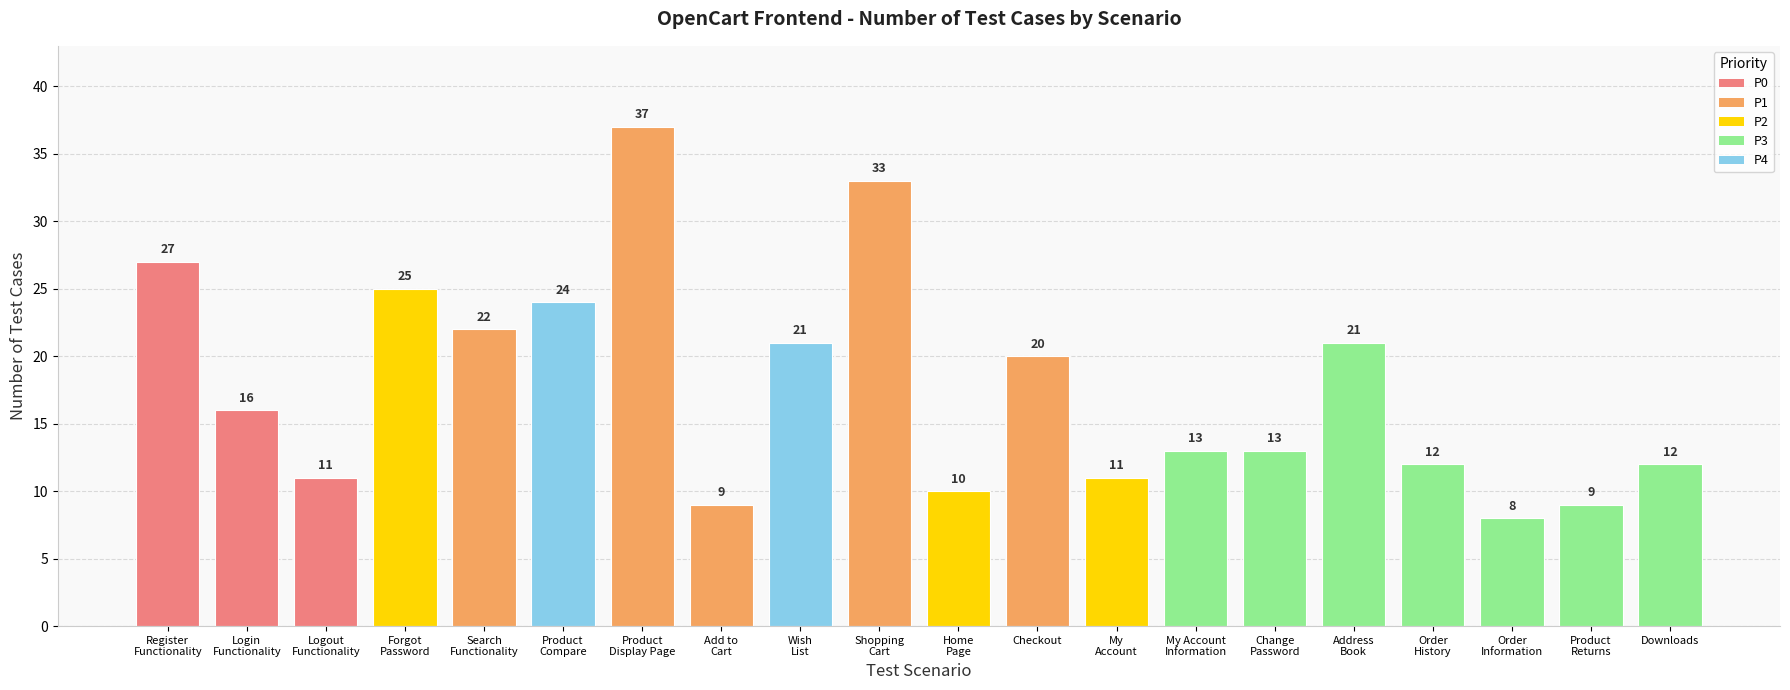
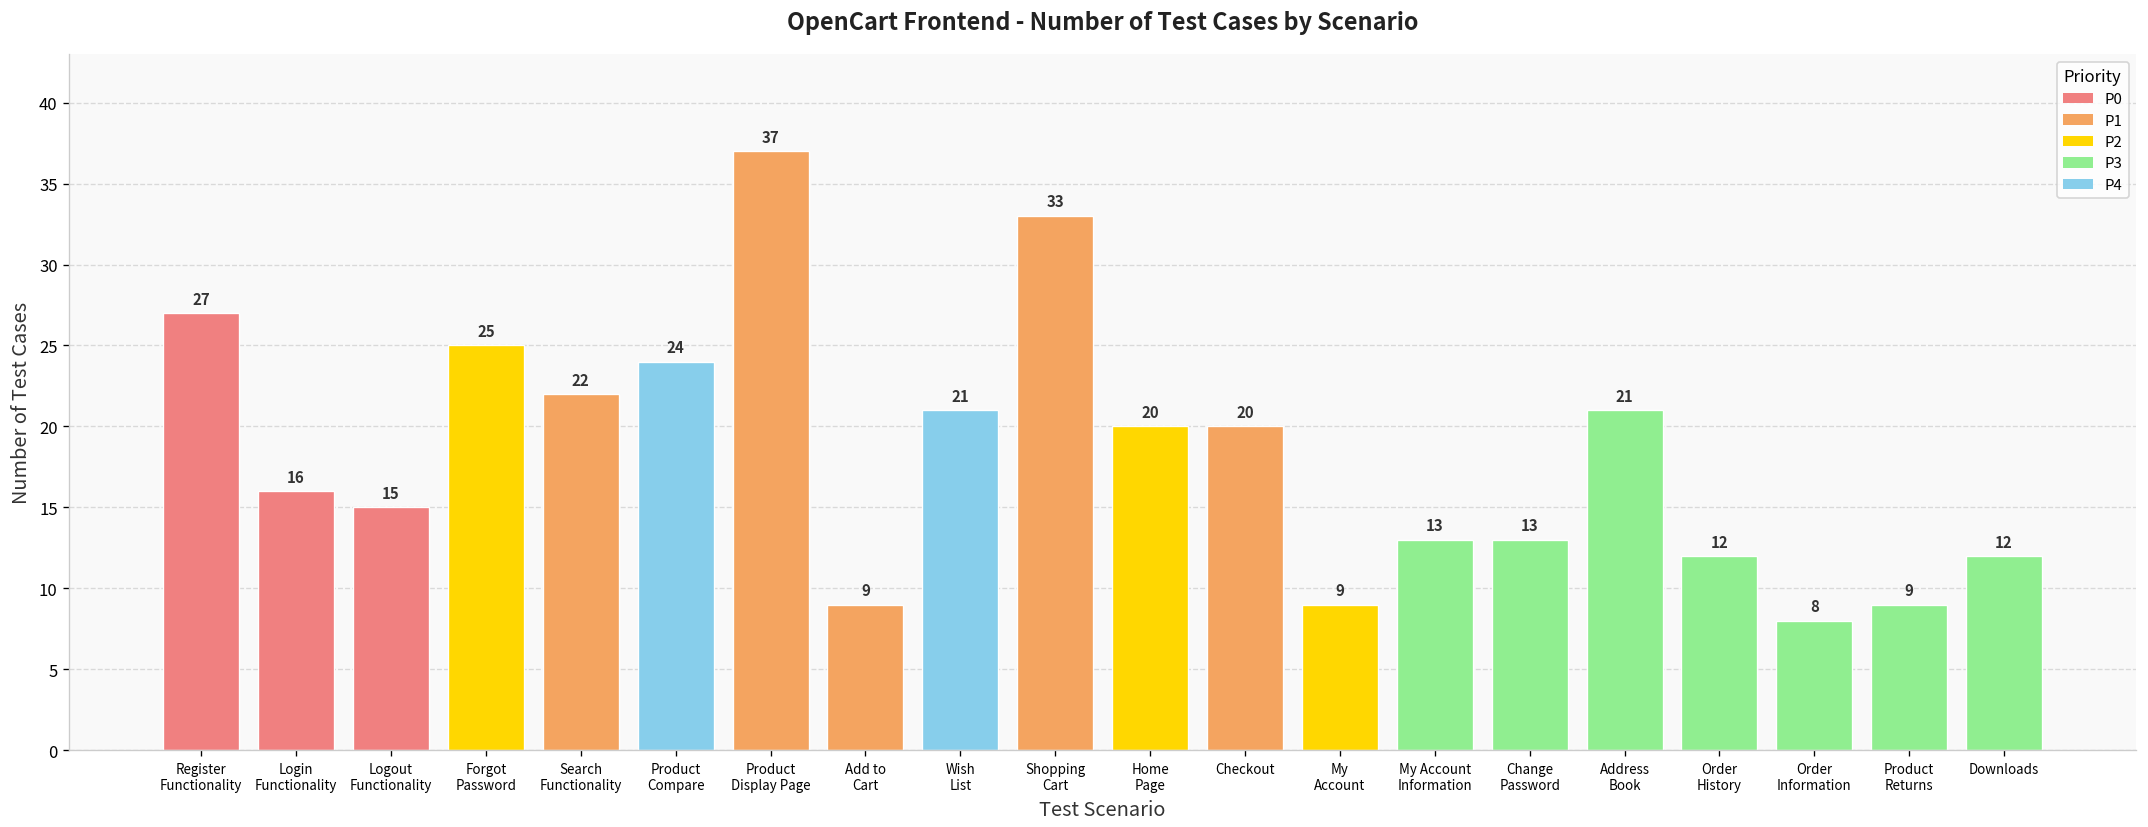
Logout Functionality: 11 -> 15
Home Page: 10 -> 20
My Account: 11 -> 9
